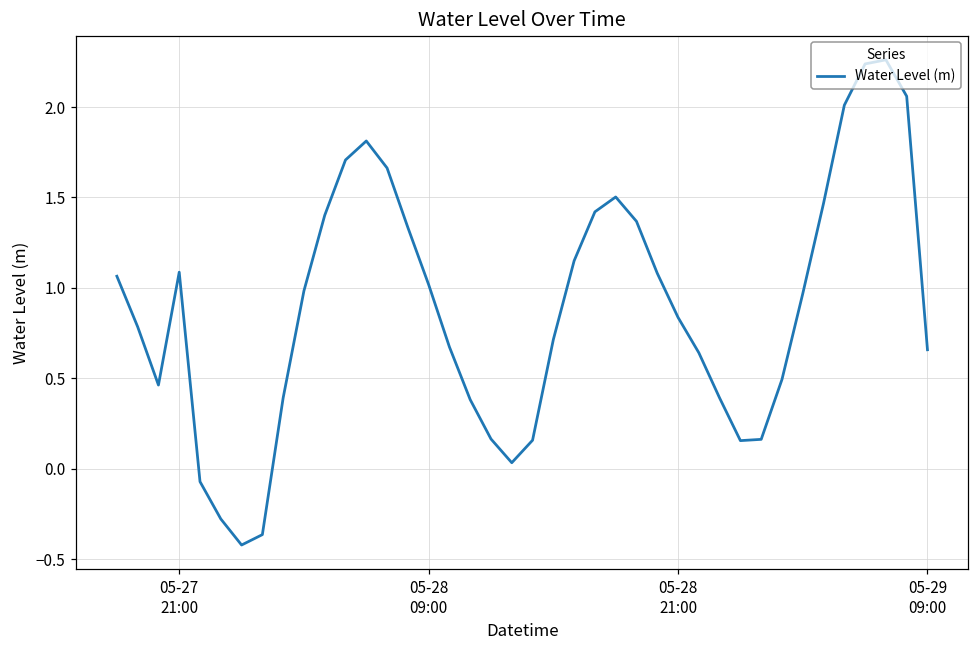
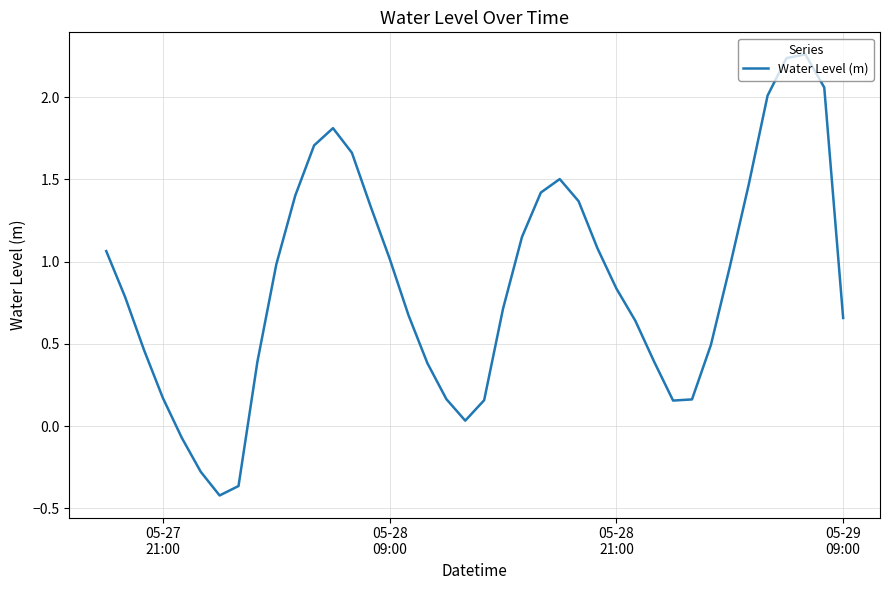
05-27 21:00: 1.09 -> 0.17
